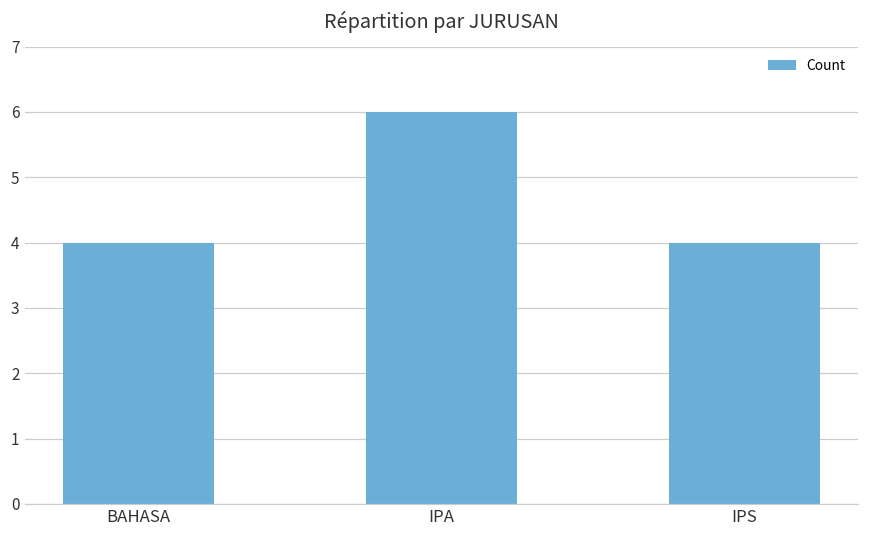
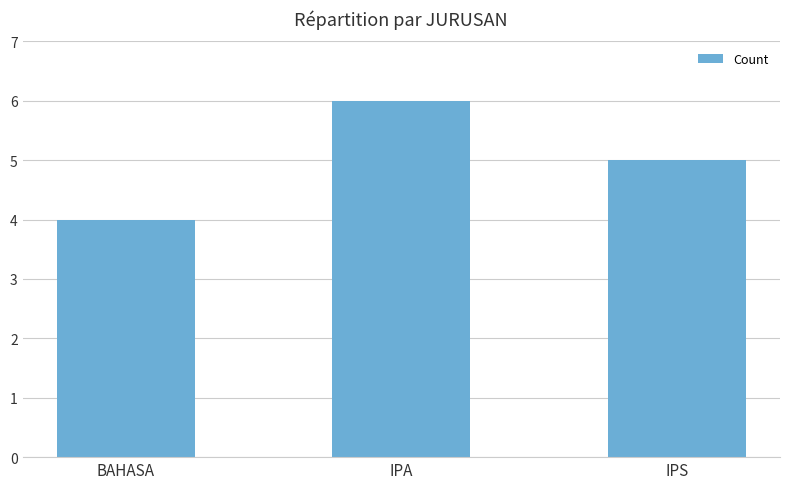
IPS: 4 -> 5
